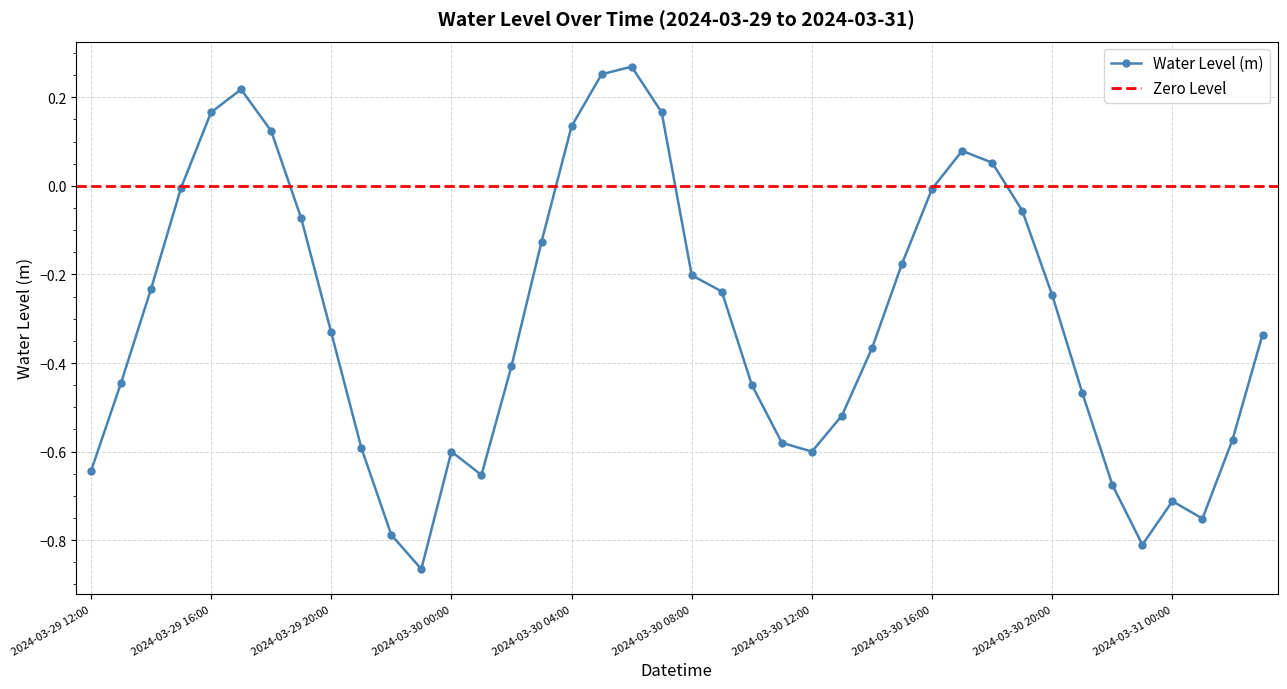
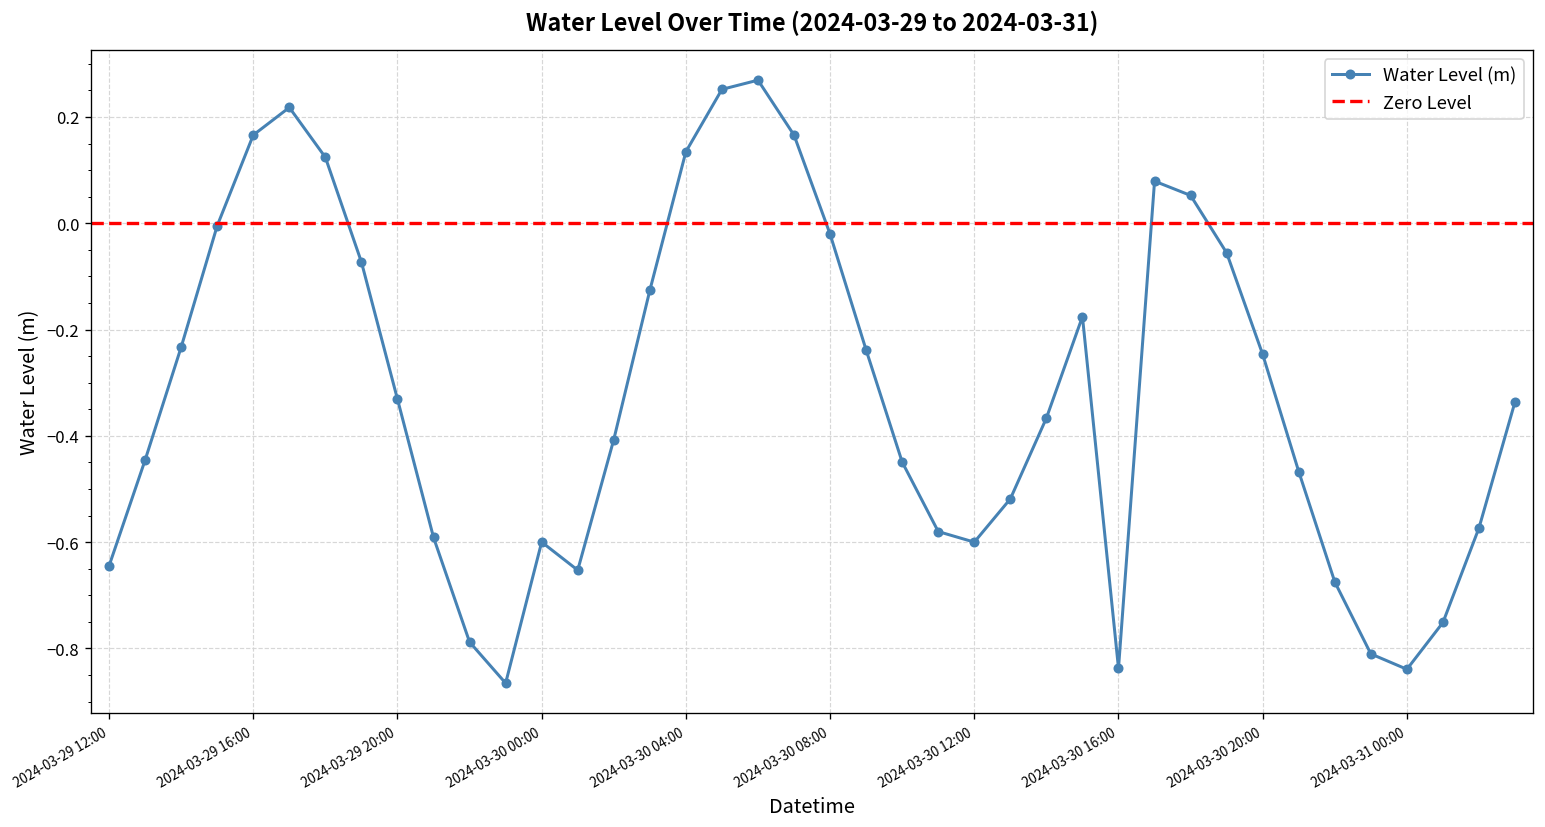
2024-03-30 08:00: -0.20 -> -0.02
2024-03-30 16:00: -0.01 -> -0.84
2024-03-31 00:00: -0.71 -> -0.84
